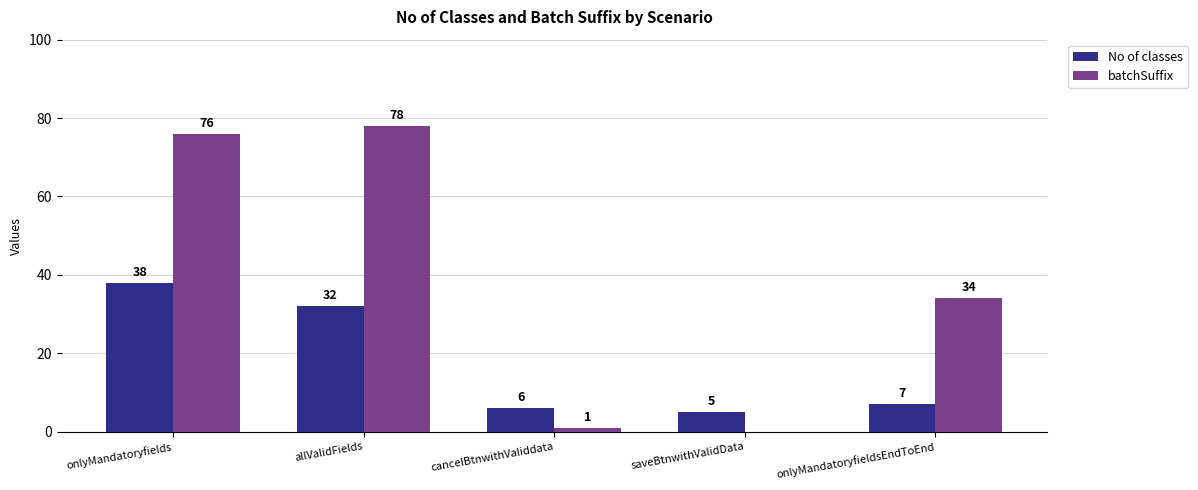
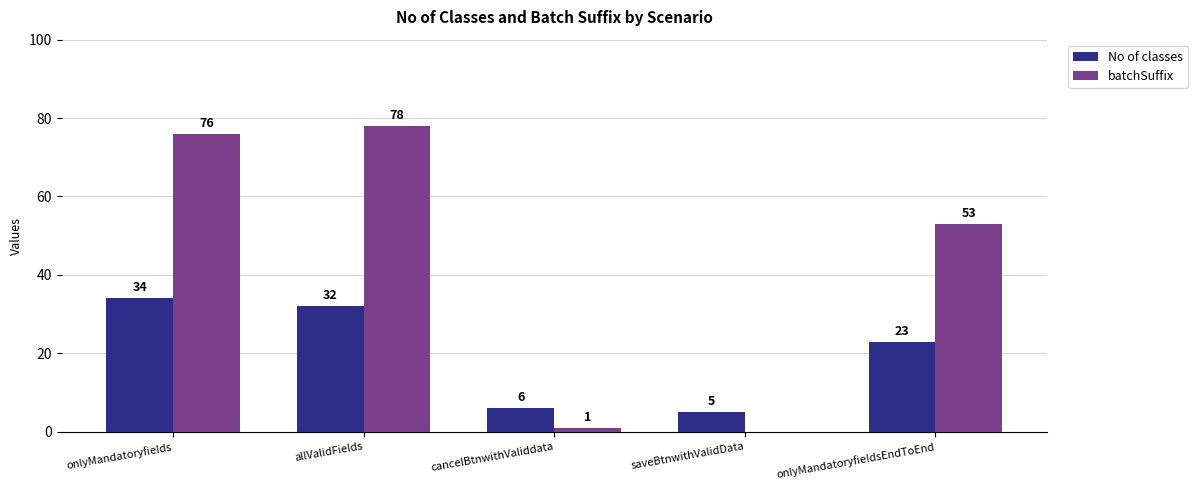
No of classes, onlyMandatoryfields: 38 -> 34
No of classes, onlyMandatoryfieldsEndToEnd: 7 -> 23
batchSuffix, onlyMandatoryfieldsEndToEnd: 34 -> 53
